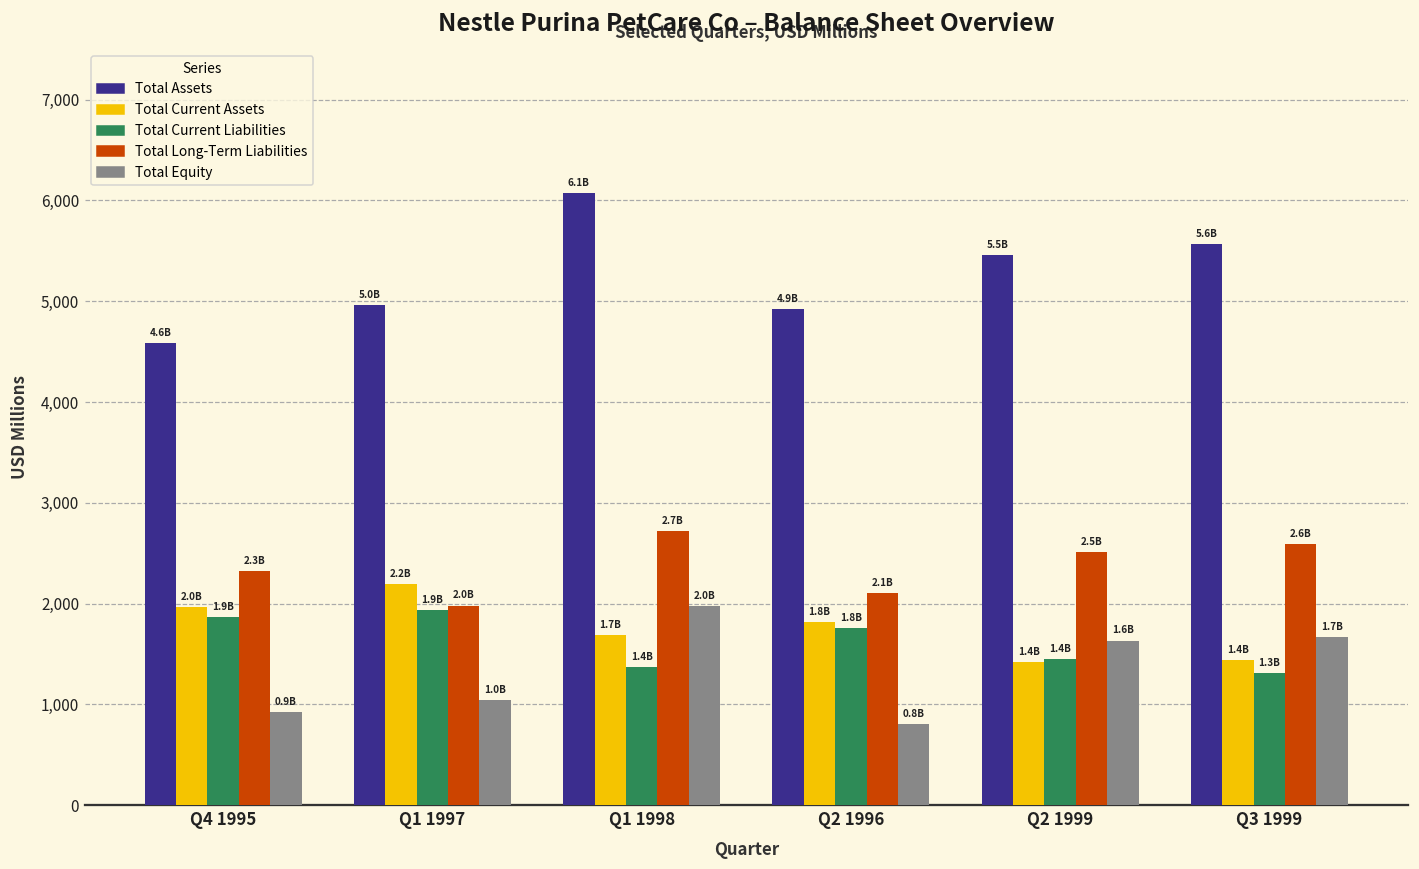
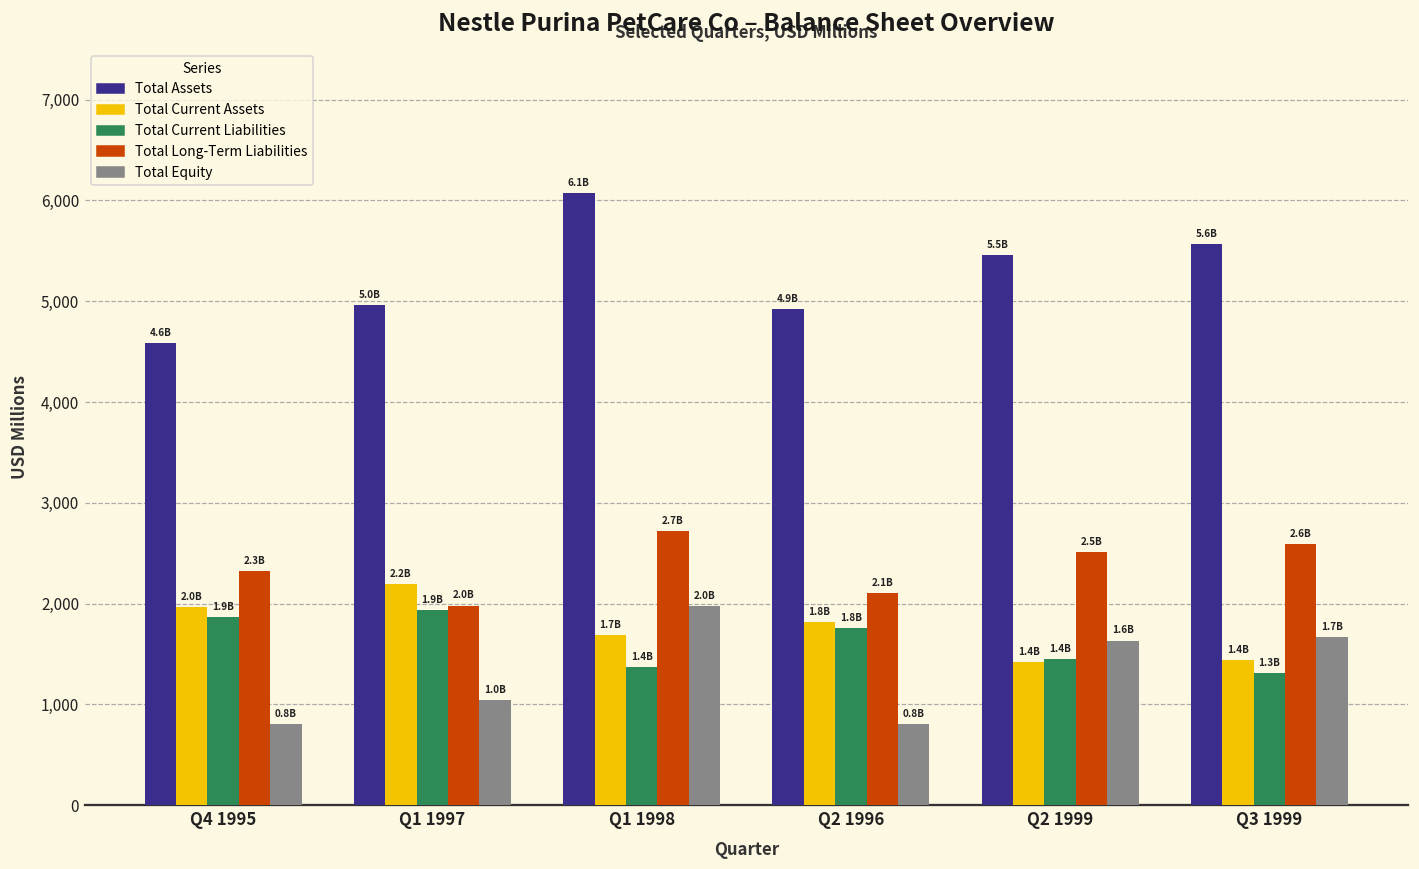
Total Equity, Q4 1995: 0.9B -> 0.8B
